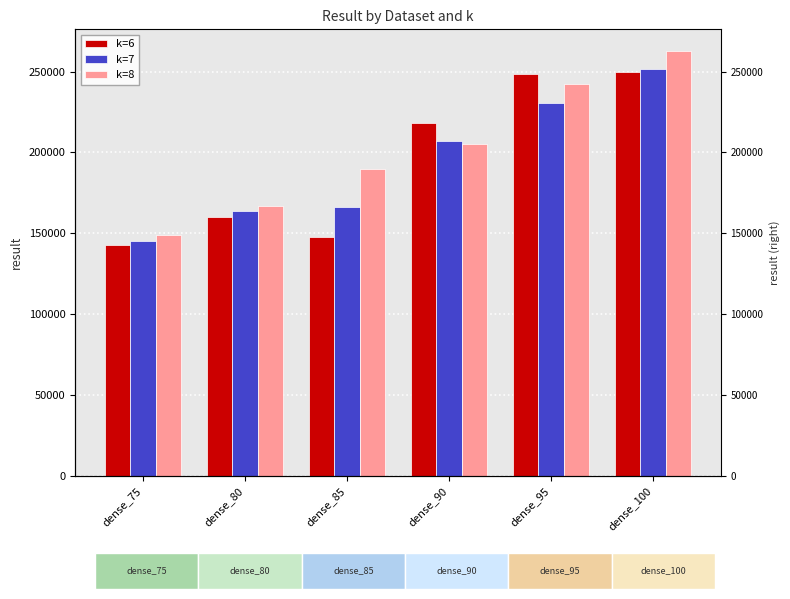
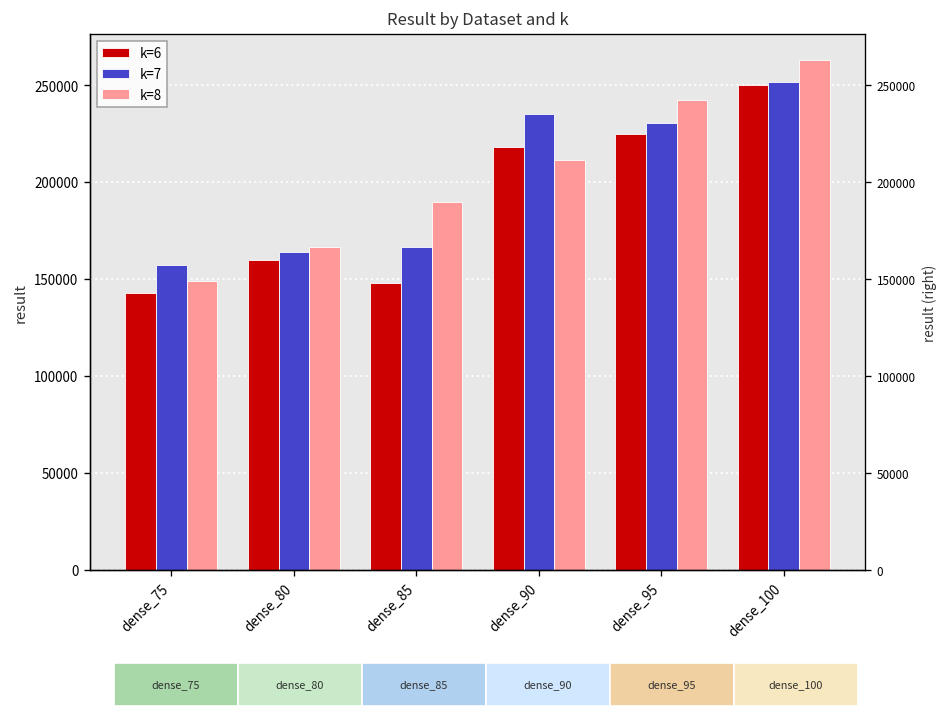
k=7, dense_75: 146000 -> 157000
k=7, dense_90: 207000 -> 235000
k=8, dense_90: 205000 -> 211000
k=6, dense_95: 248000 -> 225000
